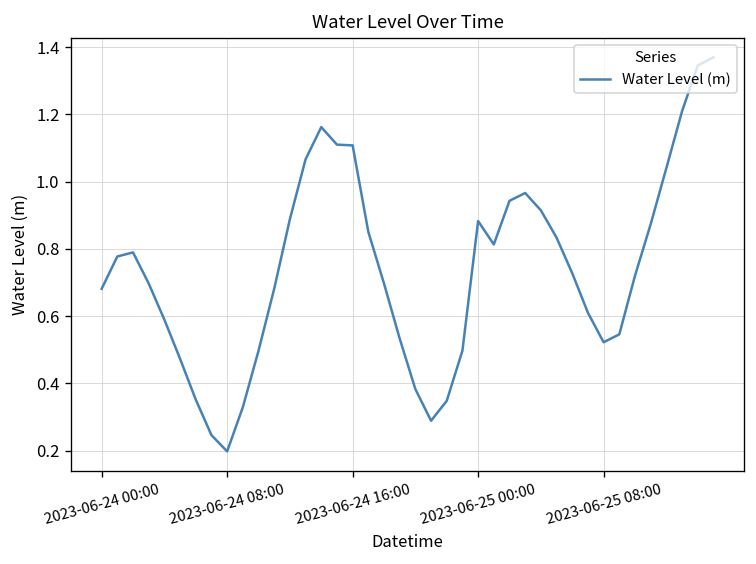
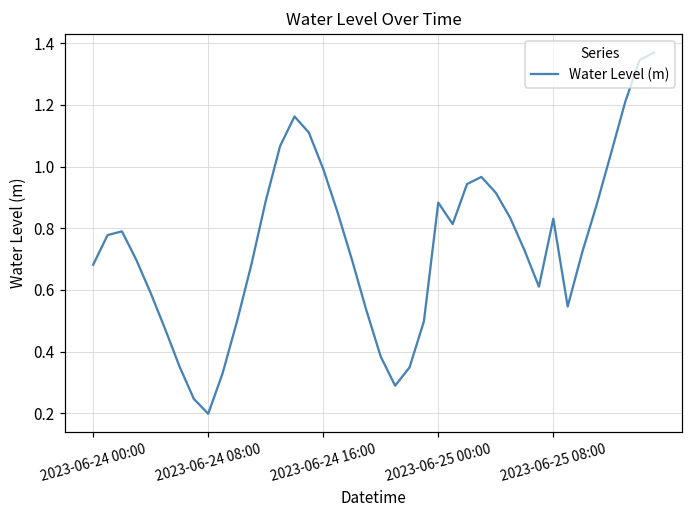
2023-06-24 16:00: 1.11 -> 0.99
2023-06-25 08:00: 0.52 -> 0.83
